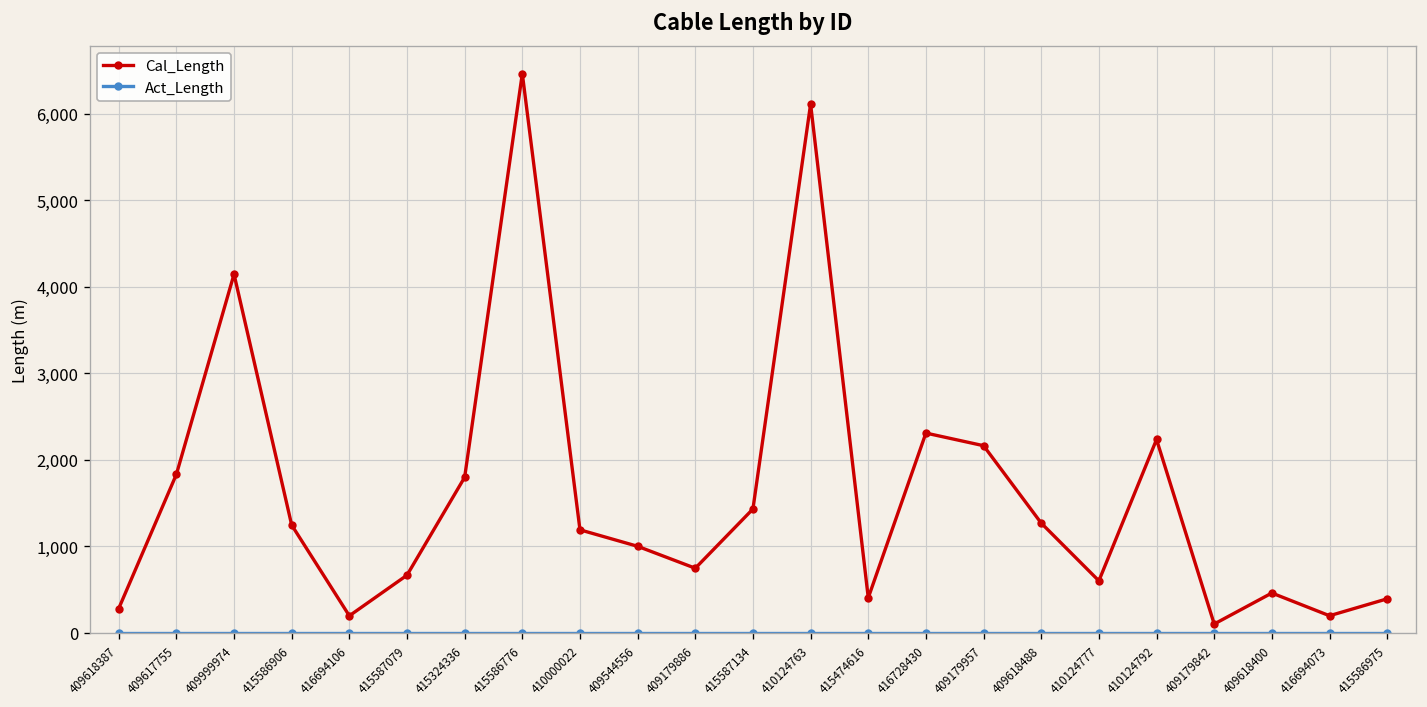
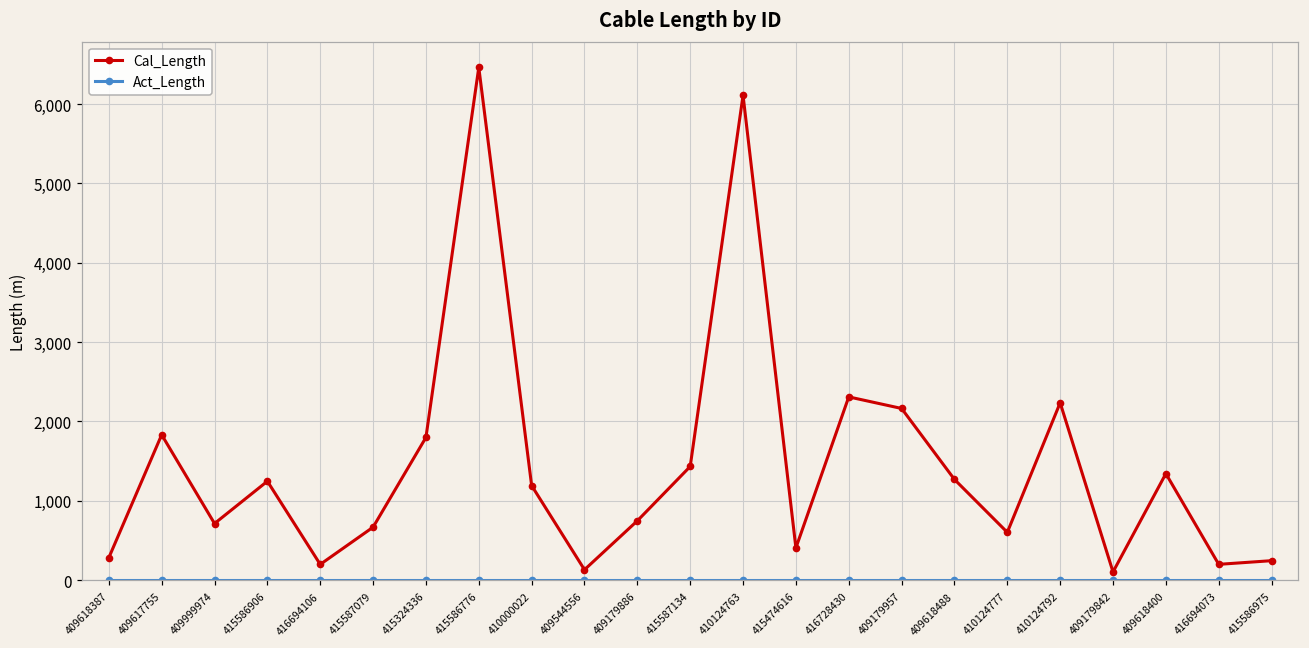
Cal_Length, 409999974: 4,100 -> 700
Cal_Length, 409544556: 1,000 -> 100
Cal_Length, 409618400: 500 -> 1,300
Cal_Length, 415586975: 400 -> 200
